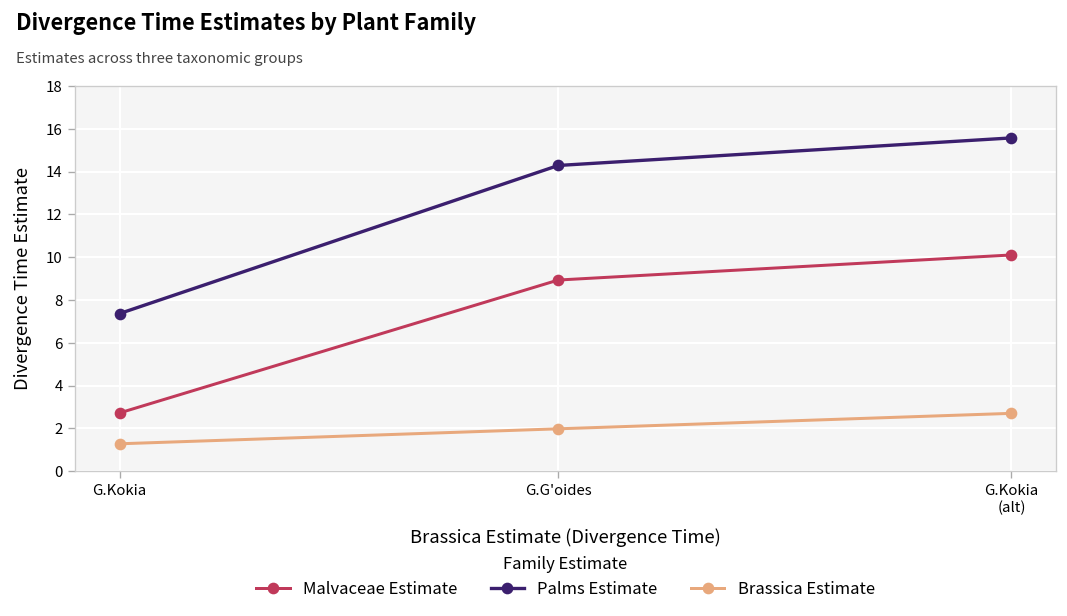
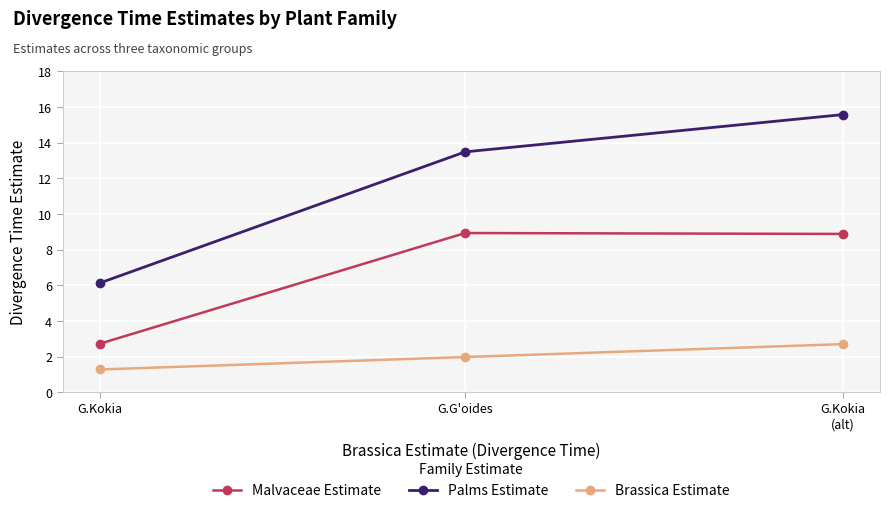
Palms Estimate, G.Kokia: 7.4 -> 6.1
Palms Estimate, G.G'oides: 14.3 -> 13.5
Malvaceae Estimate, G.Kokia (alt): 10.1 -> 8.9
